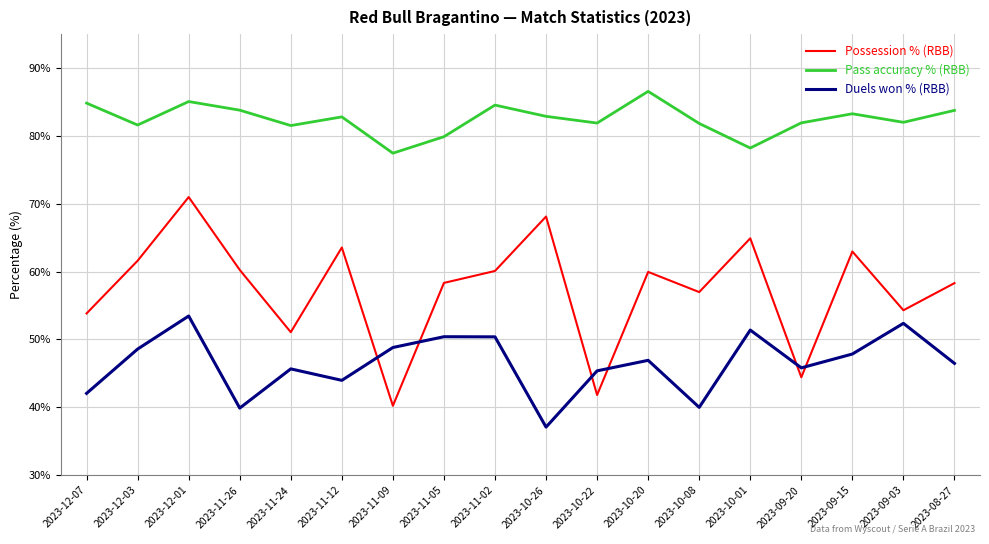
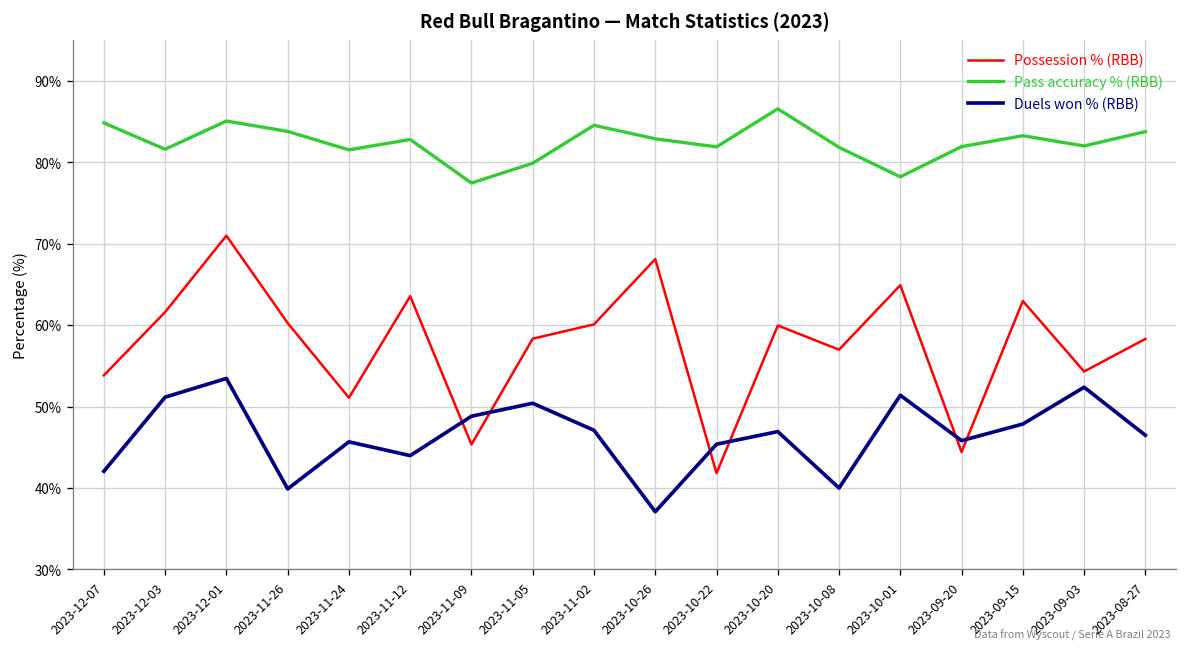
Duels won % (RBB), 2023-12-03: 49% -> 51%
Possession % (RBB), 2023-11-09: 40% -> 45%
Duels won % (RBB), 2023-11-02: 50% -> 47%
